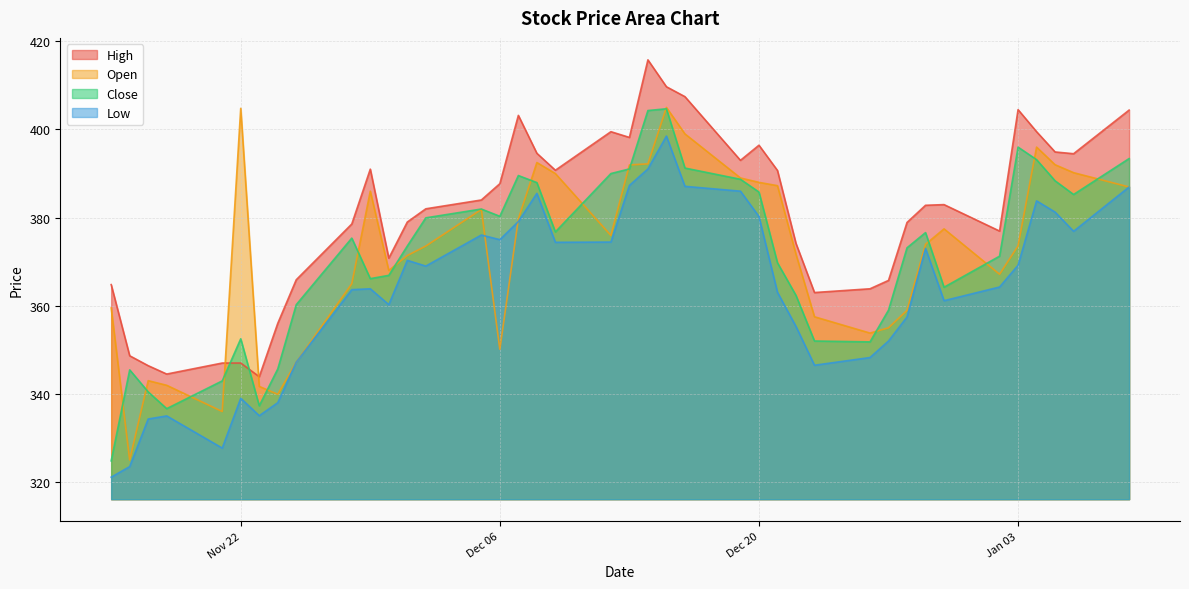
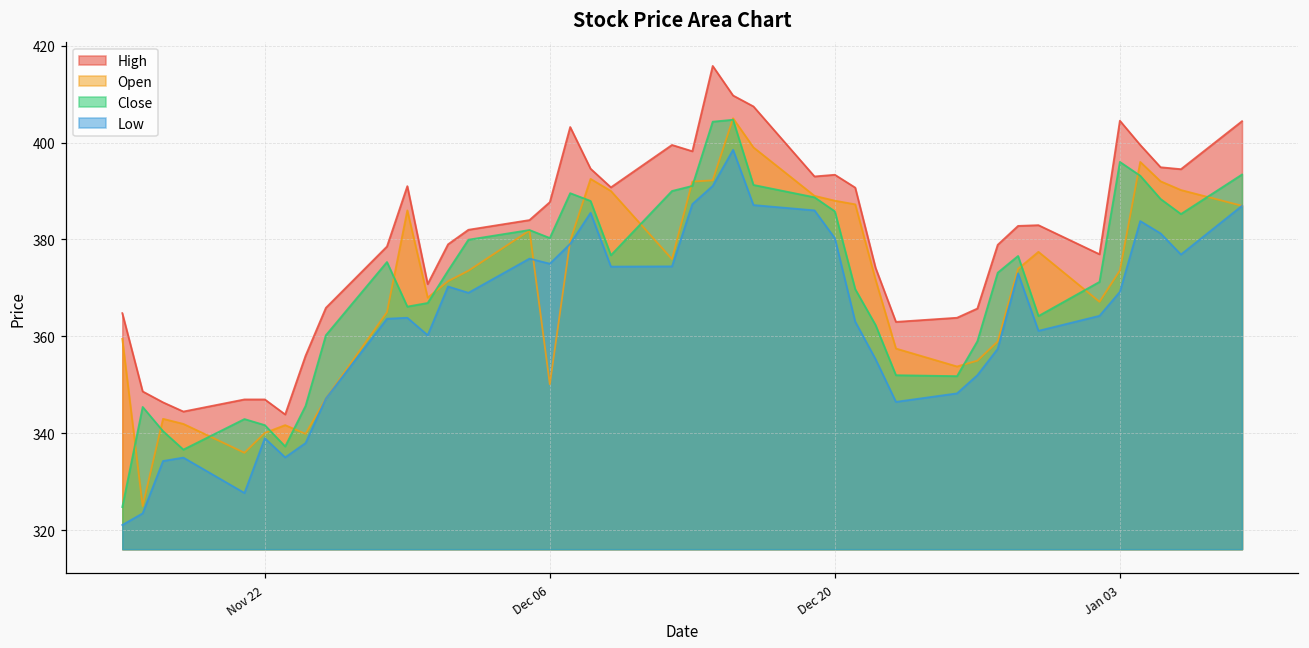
Open, Nov 22: 405 -> 340
Close, Nov 22: 353 -> 342
High, Dec 20: 396 -> 393
